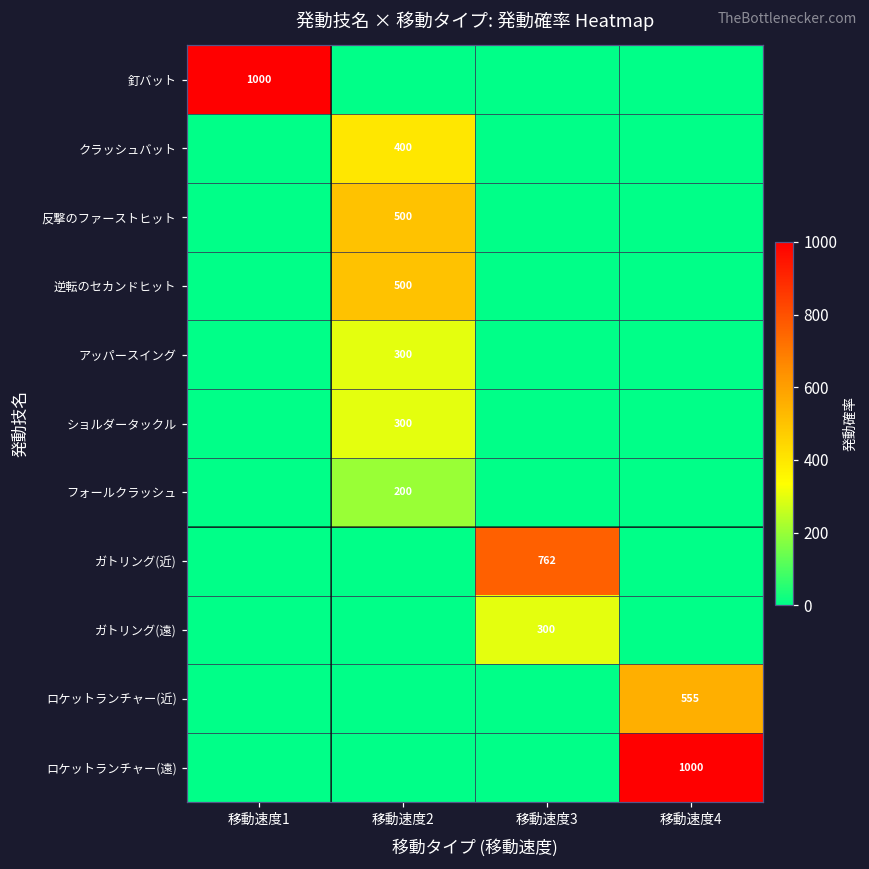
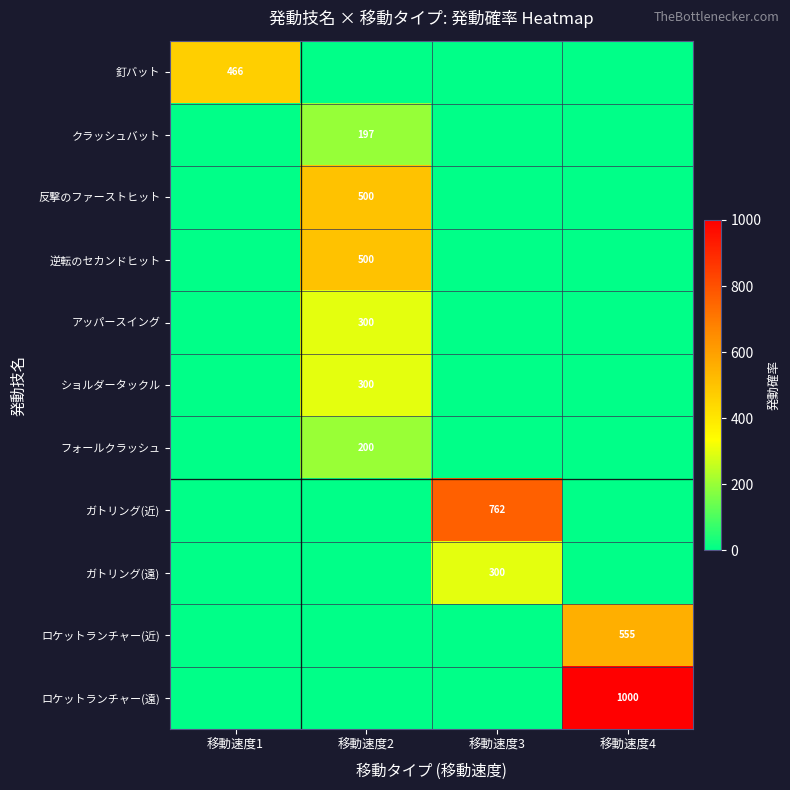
釘バット, 移動速度1: 1000 -> 466
クラッシュバット, 移動速度2: 400 -> 197
